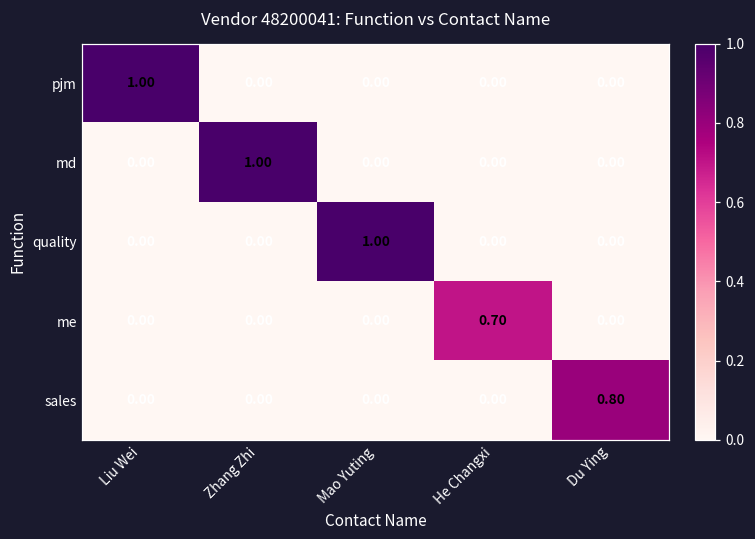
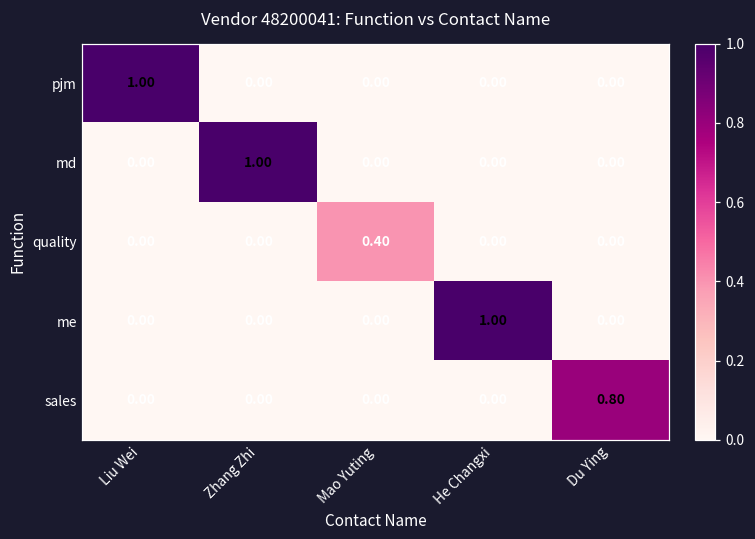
quality, Mao Yuting: 1.00 -> 0.40
me, He Changxi: 0.70 -> 1.00
